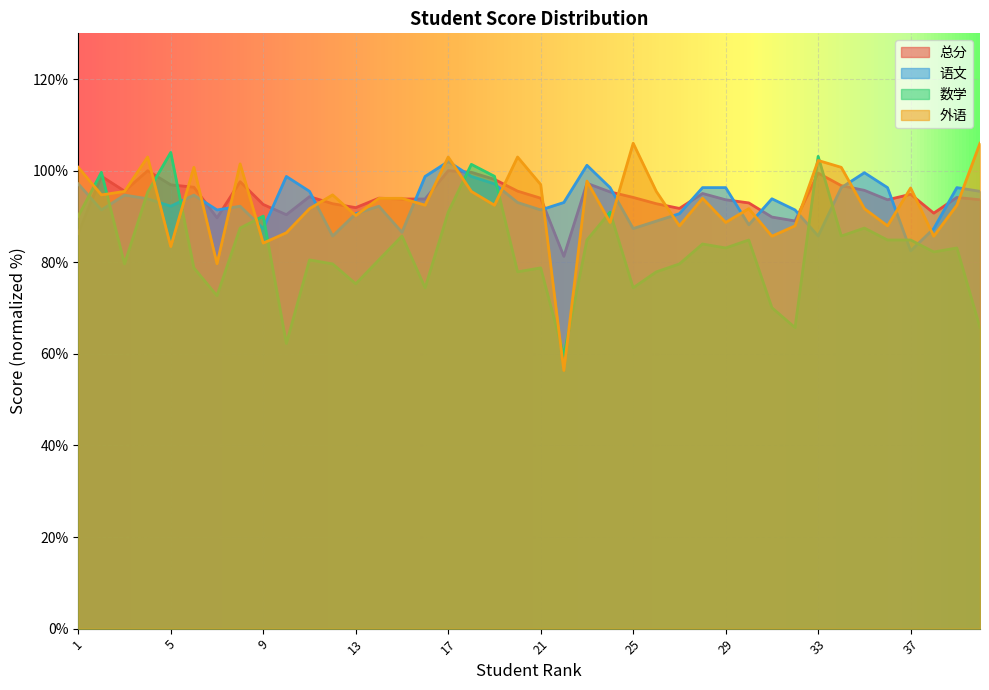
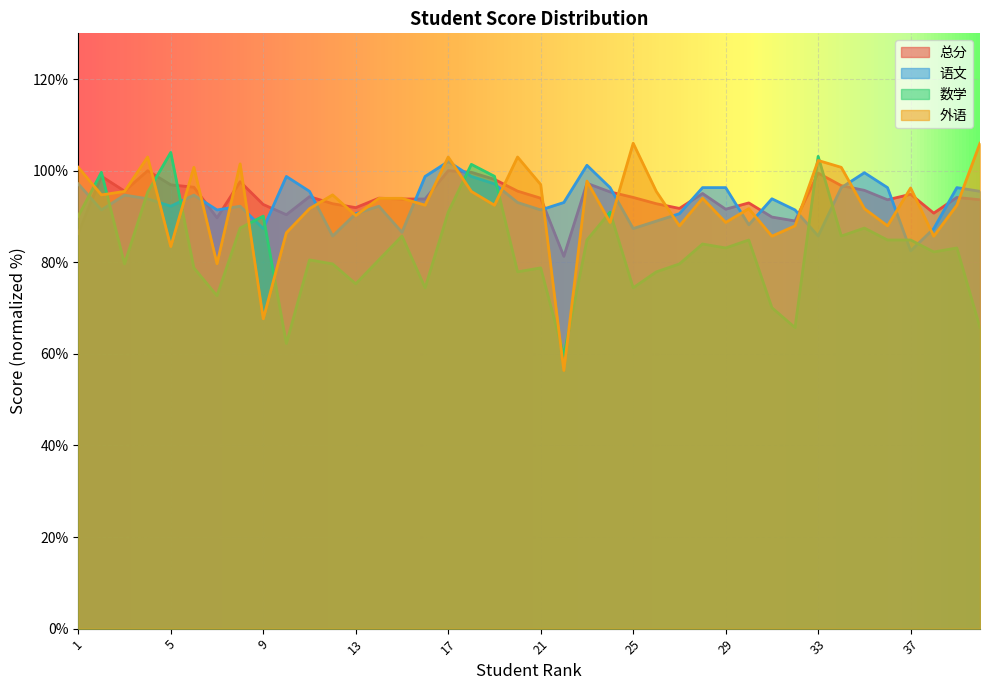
外语, 9: 84% -> 68%
总分, 29: 94% -> 92%
